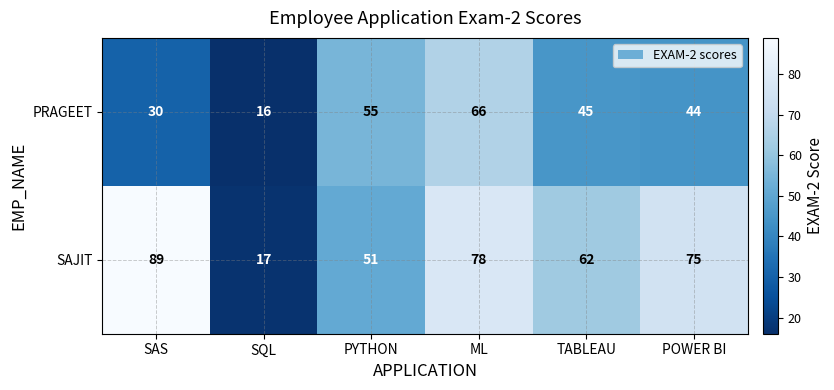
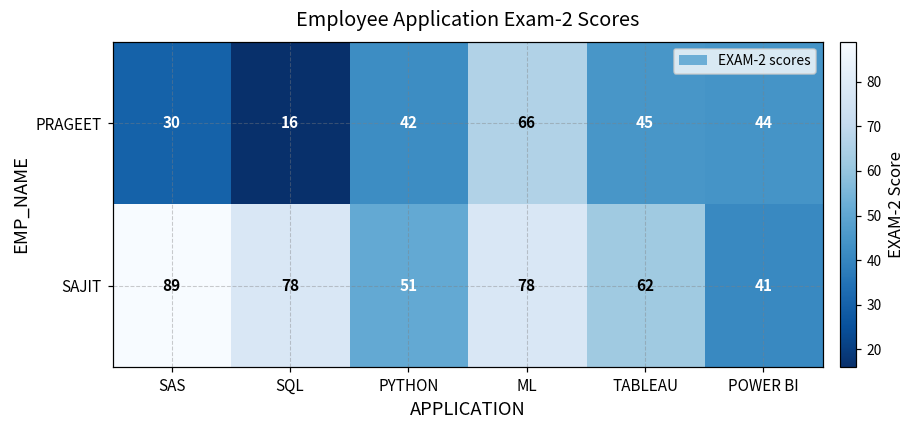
PRAGEET, PYTHON: 55 -> 42
SAJIT, SQL: 17 -> 78
SAJIT, POWER BI: 75 -> 41
